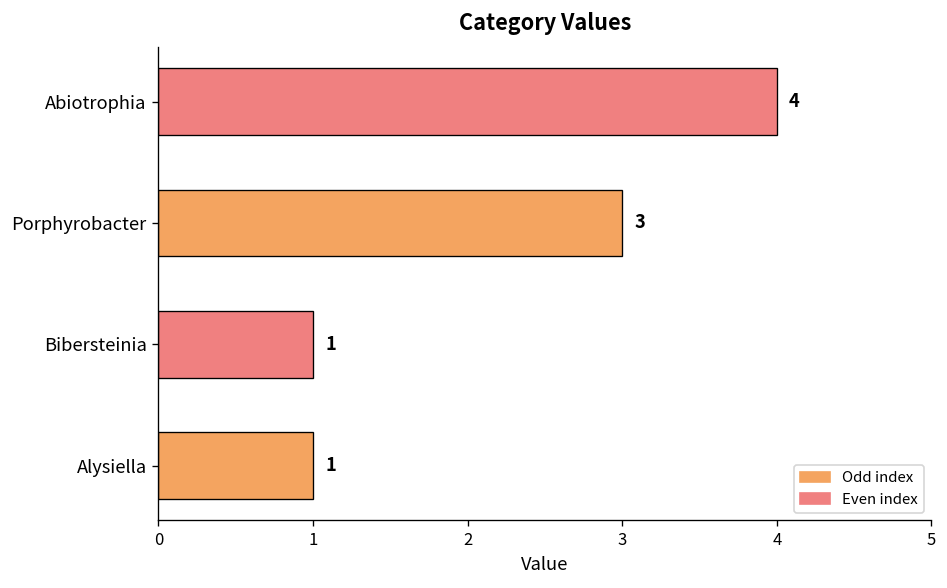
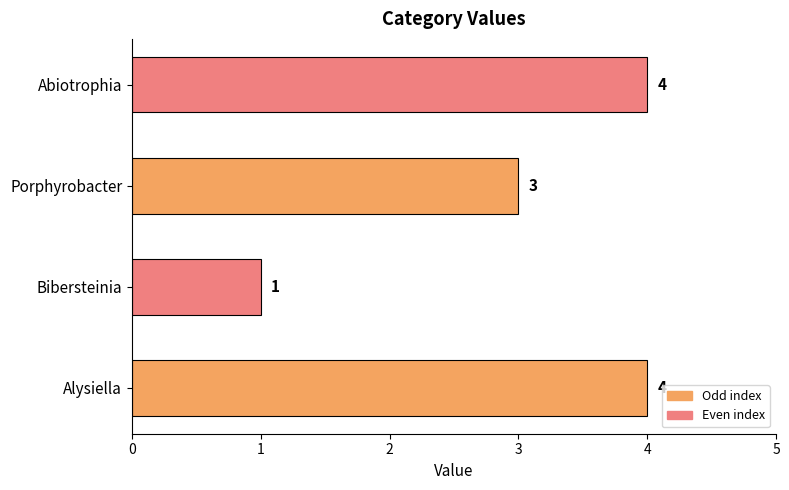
Alysiella: 1 -> 4
